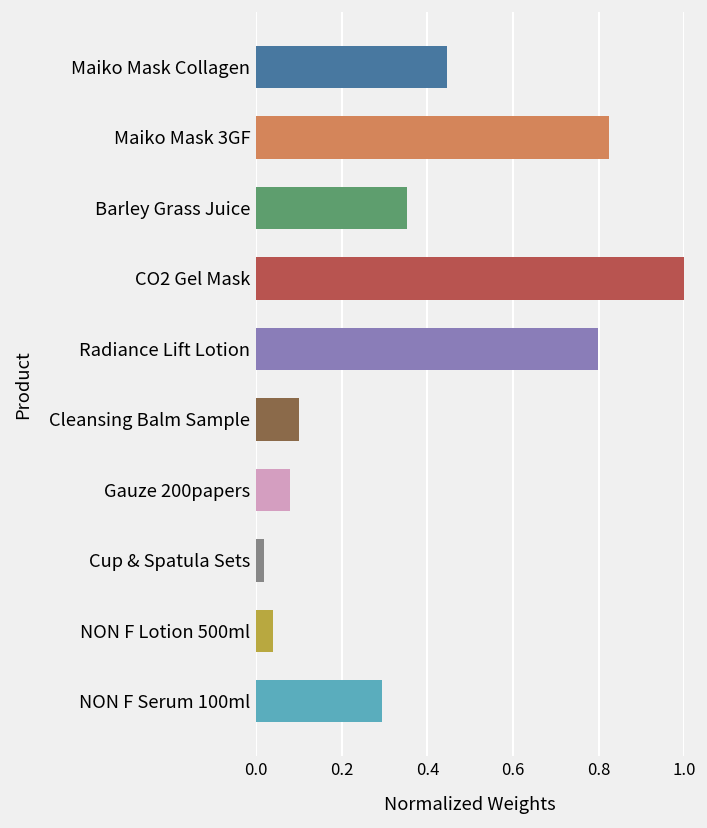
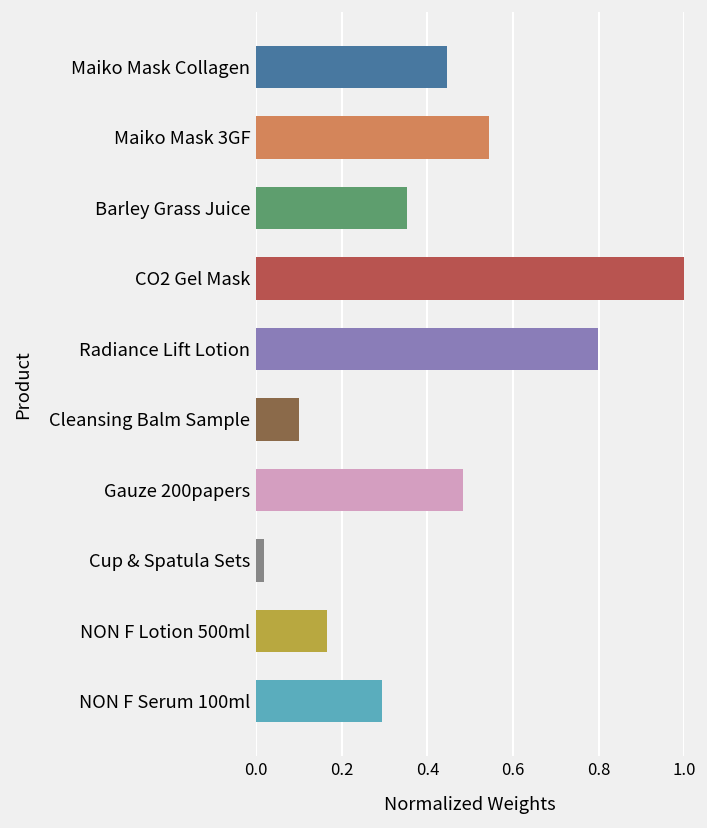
Maiko Mask 3GF: 0.82 -> 0.54
Gauze 200papers: 0.08 -> 0.48
NON F Lotion 500ml: 0.04 -> 0.17
